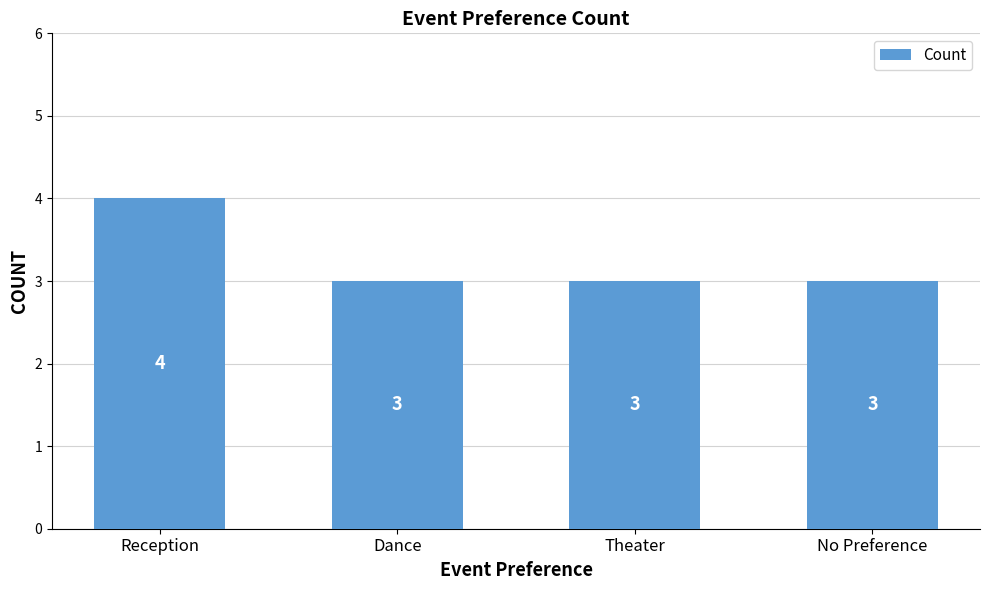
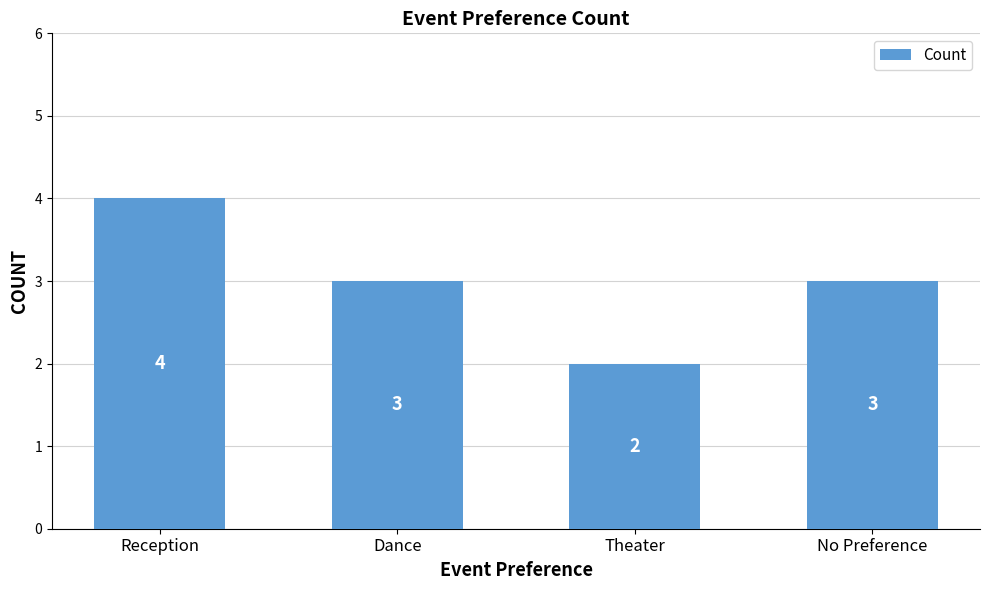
Theater: 3 -> 2
